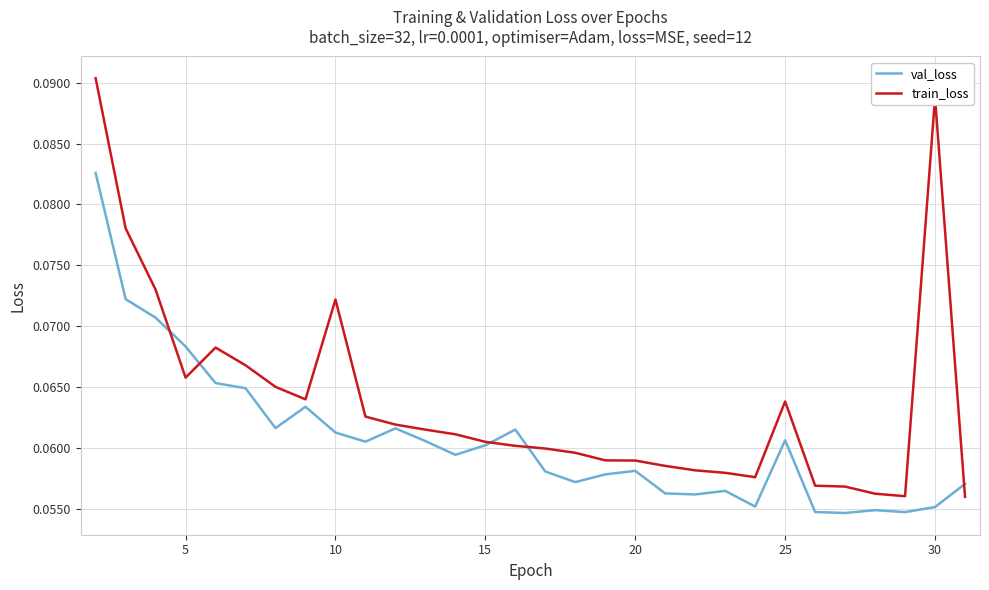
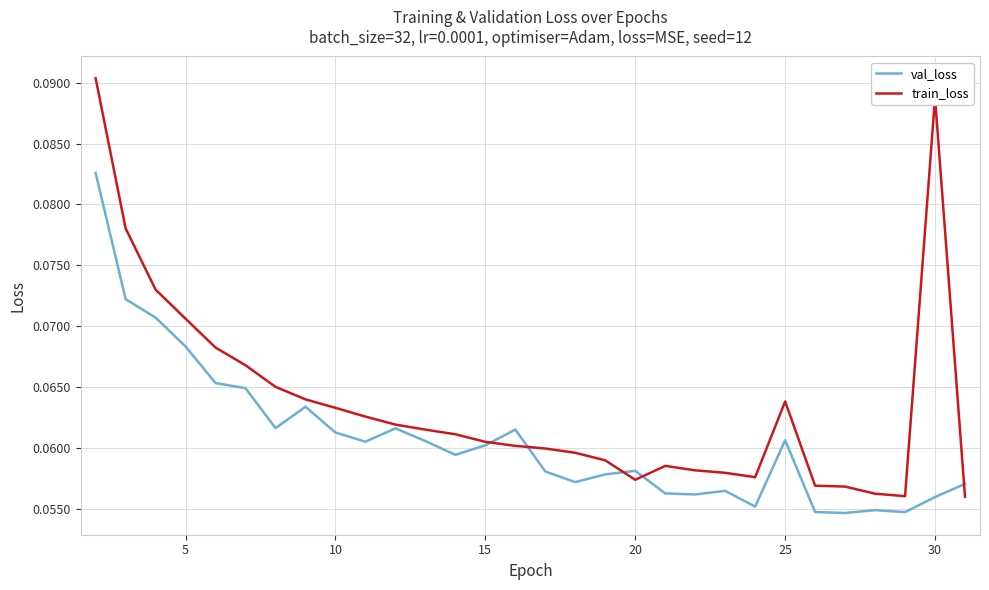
train_loss, 5: 0.0658 -> 0.0706
train_loss, 10: 0.0722 -> 0.0633
train_loss, 20: 0.0590 -> 0.0574
val_loss, 30: 0.0552 -> 0.0560
